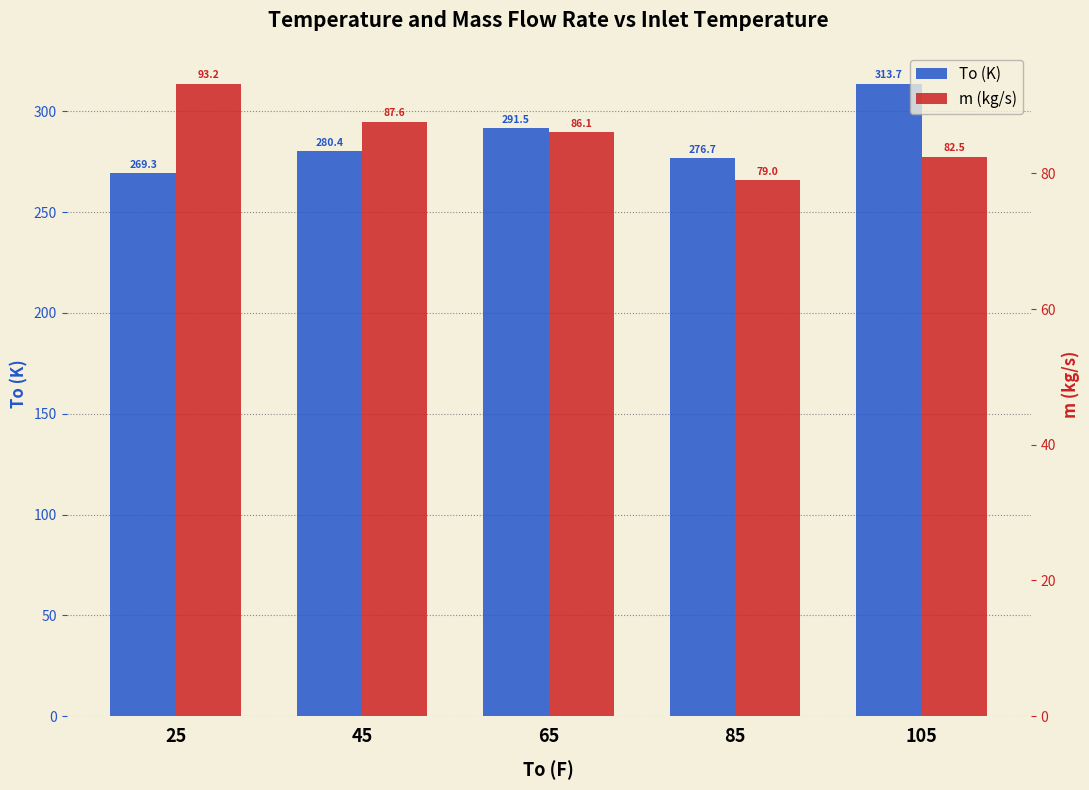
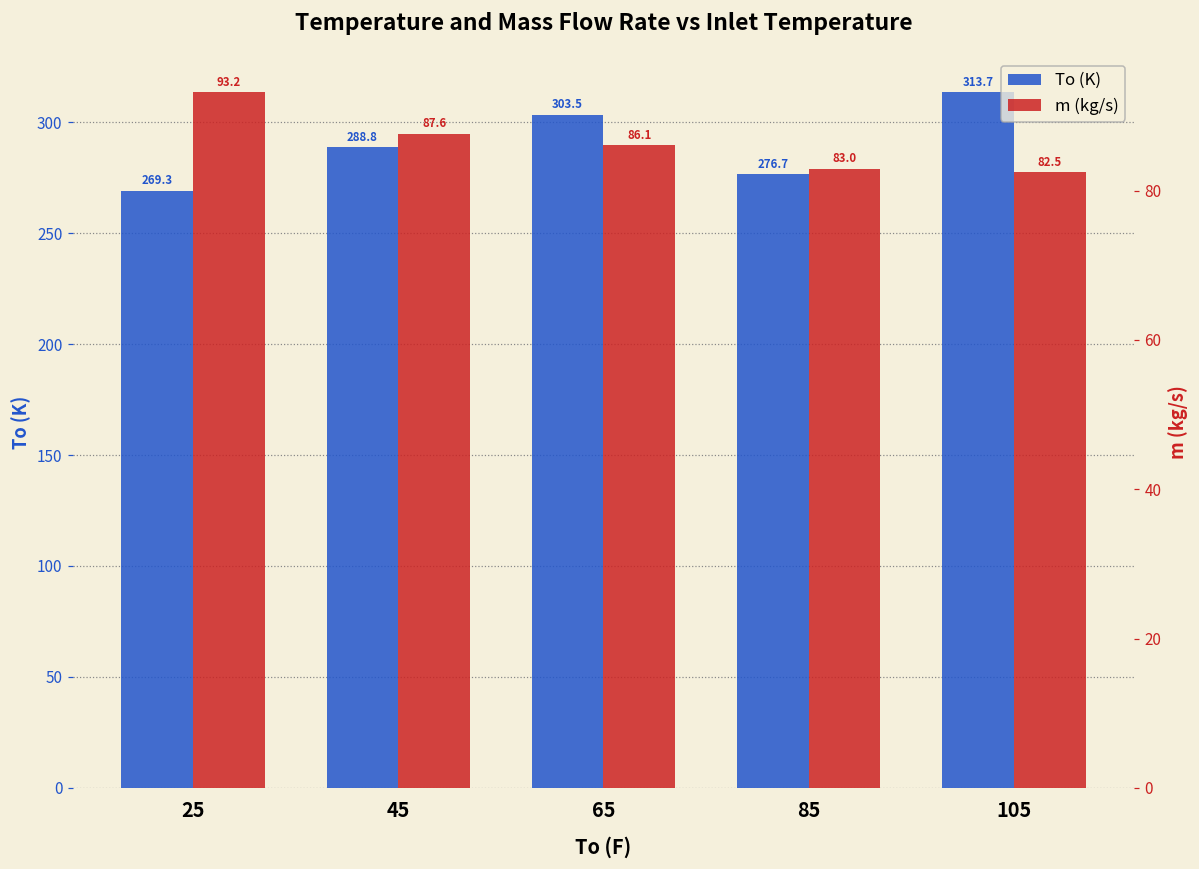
To (K), 45: 280.4 -> 288.8
To (K), 65: 291.5 -> 303.5
m (kg/s), 85: 79.0 -> 83.0
